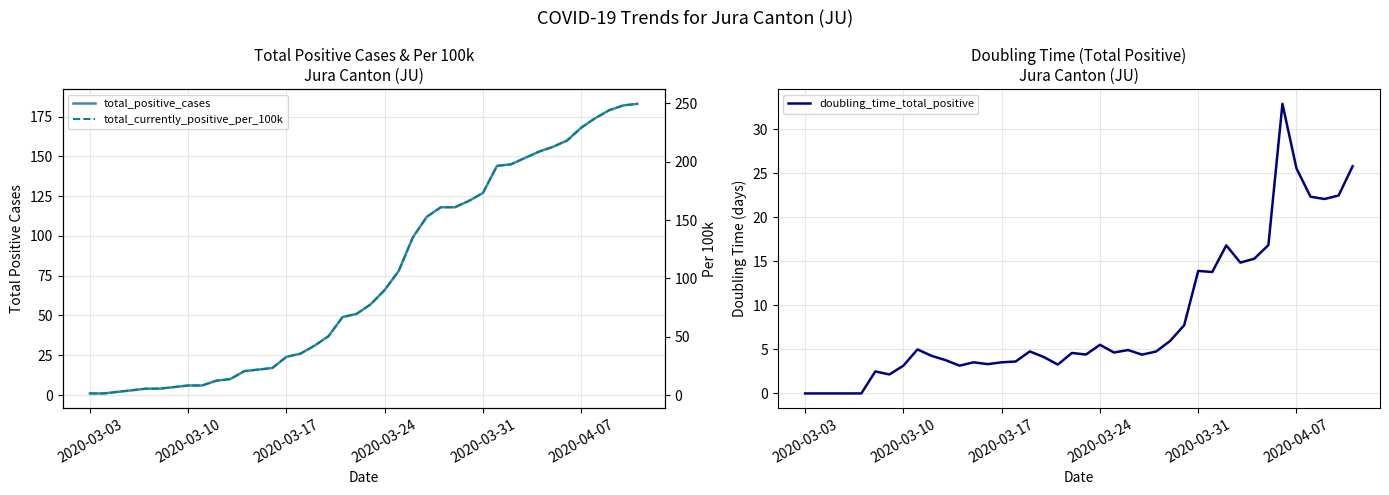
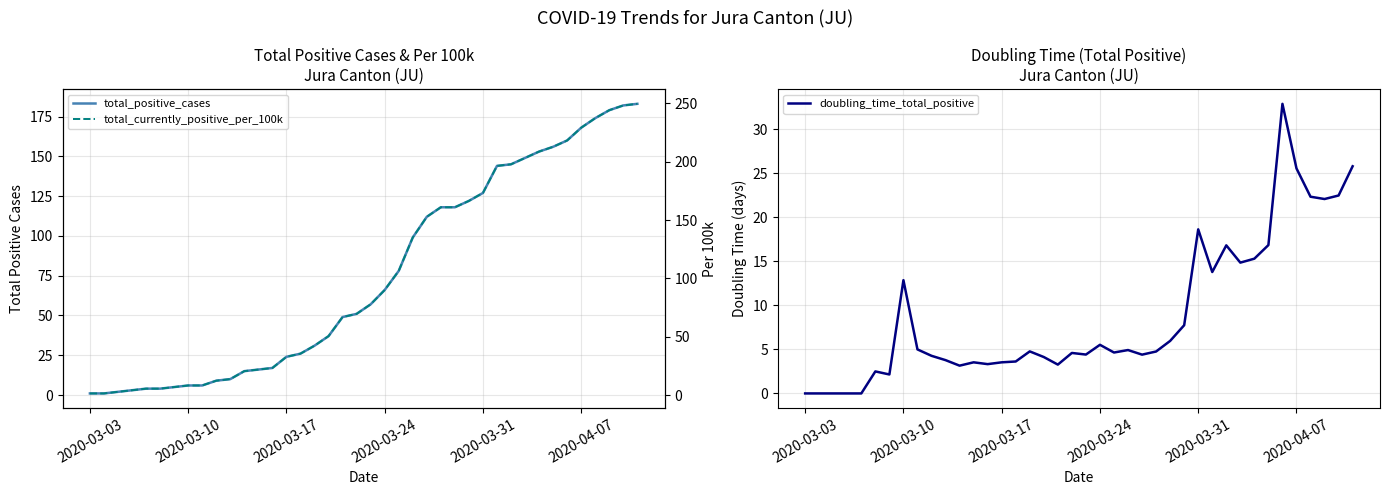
Doubling Time (Total Positive) Jura Canton (JU), 2020-03-10: 3 -> 13
Doubling Time (Total Positive) Jura Canton (JU), 2020-03-31: 14 -> 19
